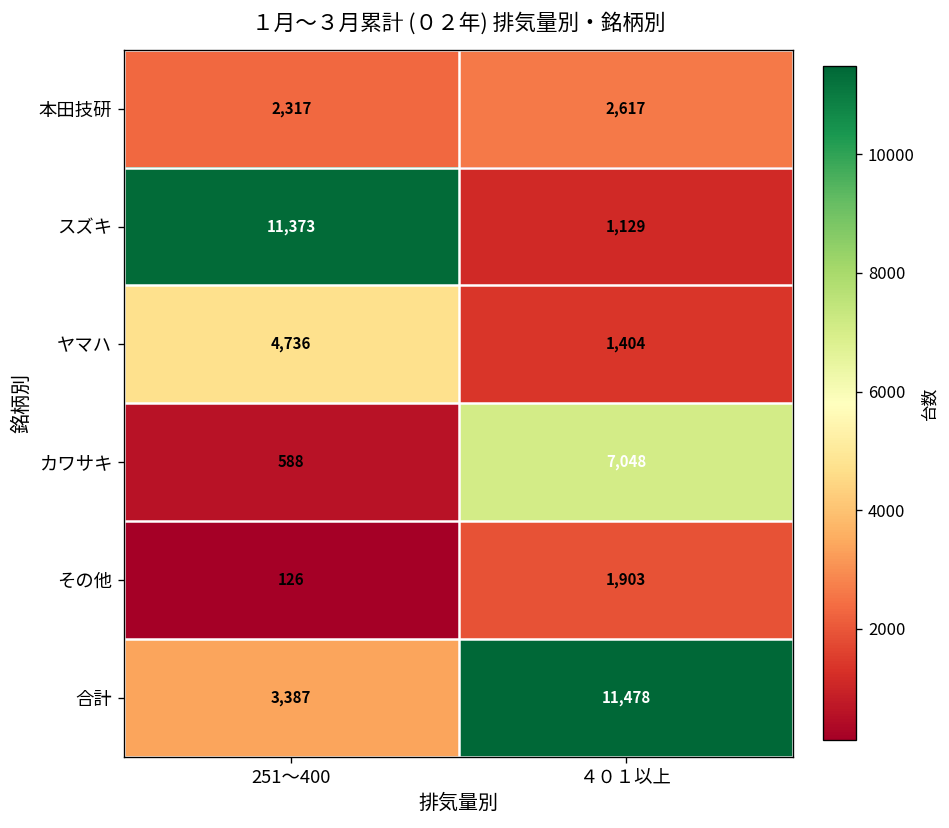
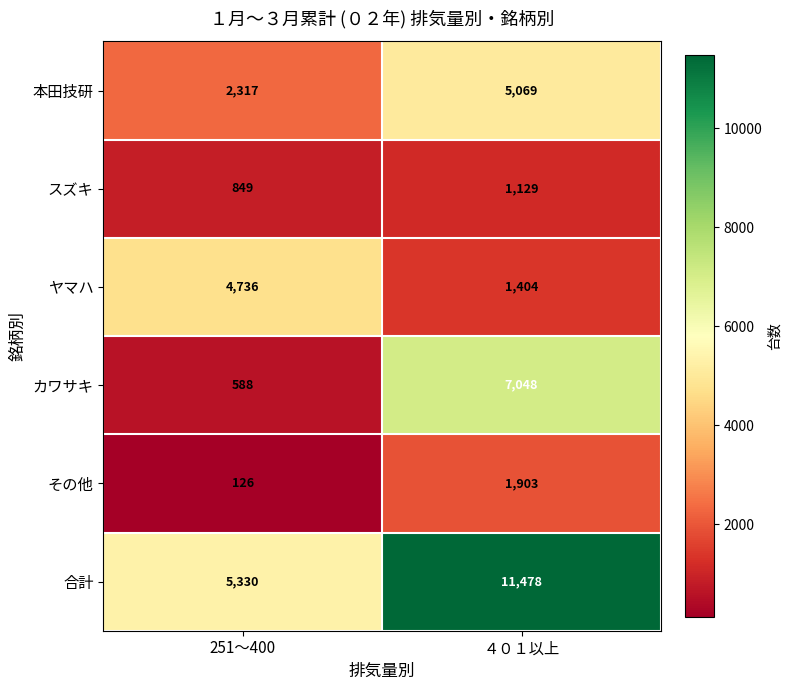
本田技研, ４０１以上: 2,617 -> 5,069
スズキ, 251～400: 11,373 -> 849
合計, 251～400: 3,387 -> 5,330
